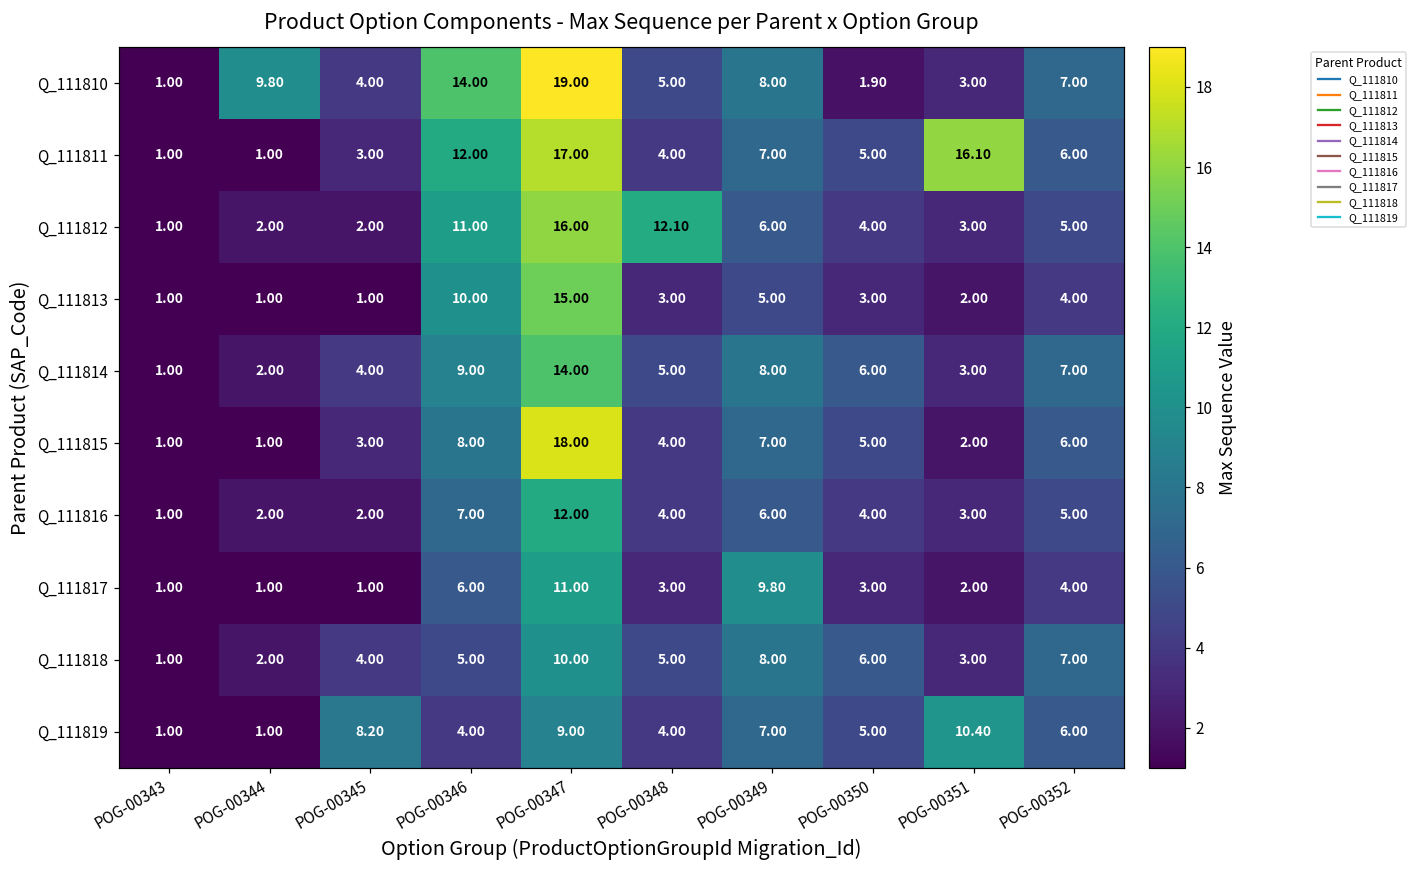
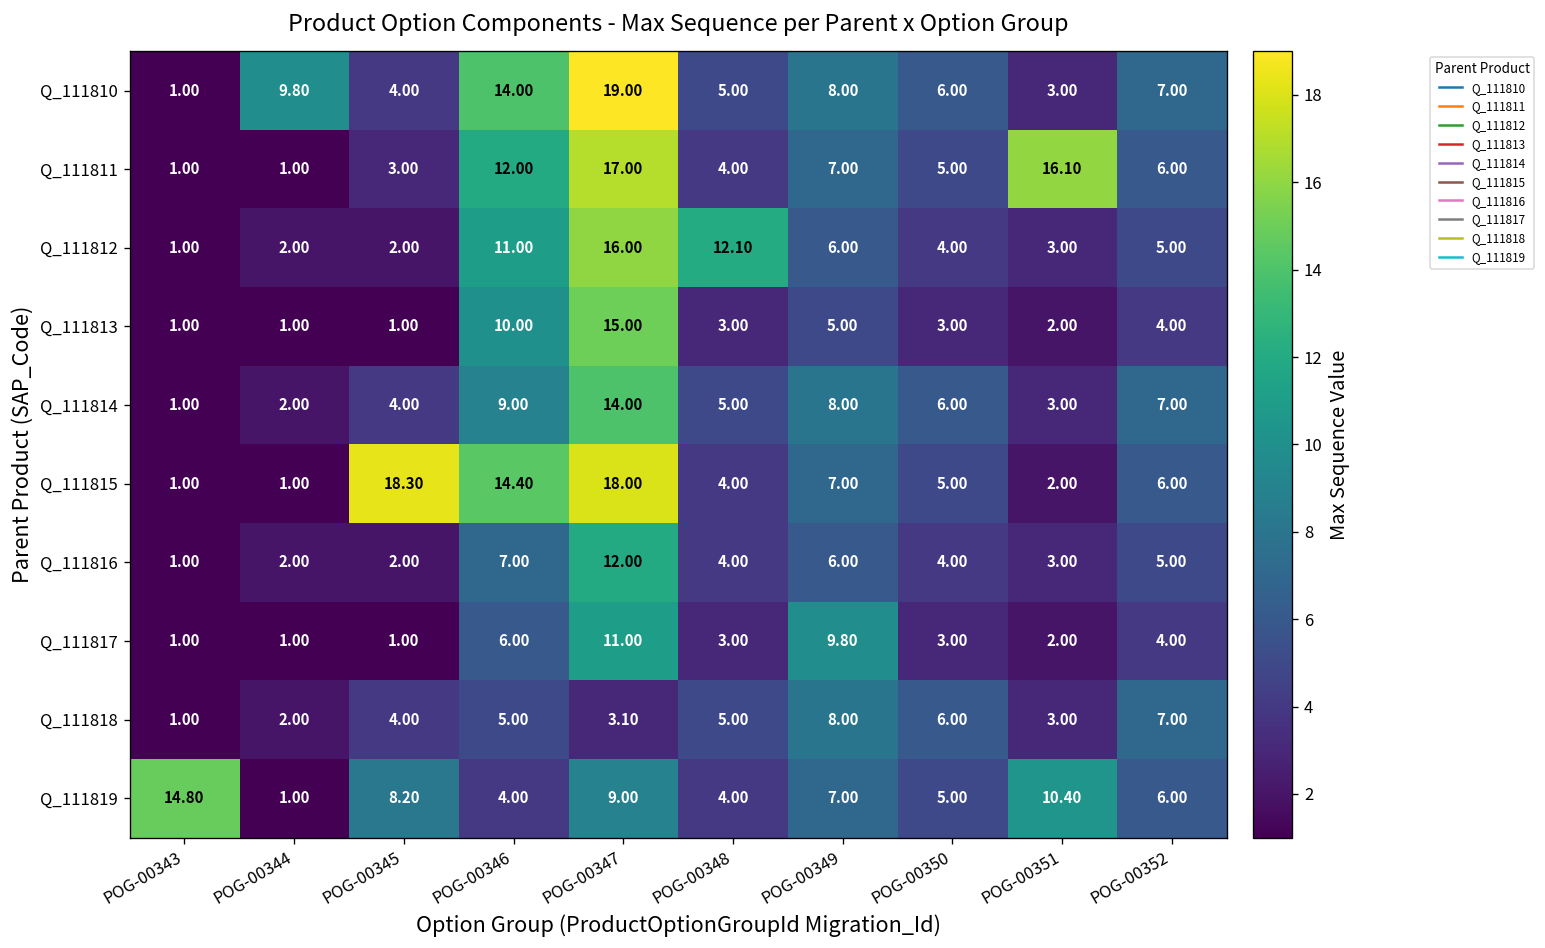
Q_111810, POG-00350: 1.90 -> 6.00
Q_111815, POG-00345: 3.00 -> 18.30
Q_111815, POG-00346: 8.00 -> 14.40
Q_111818, POG-00347: 10.00 -> 3.10
Q_111819, POG-00343: 1.00 -> 14.80
